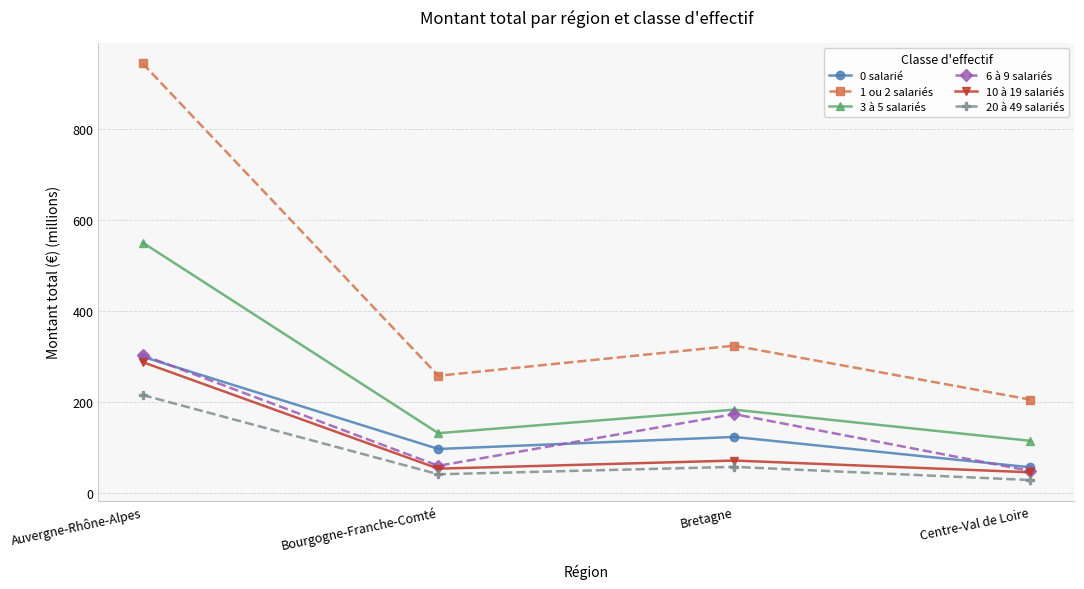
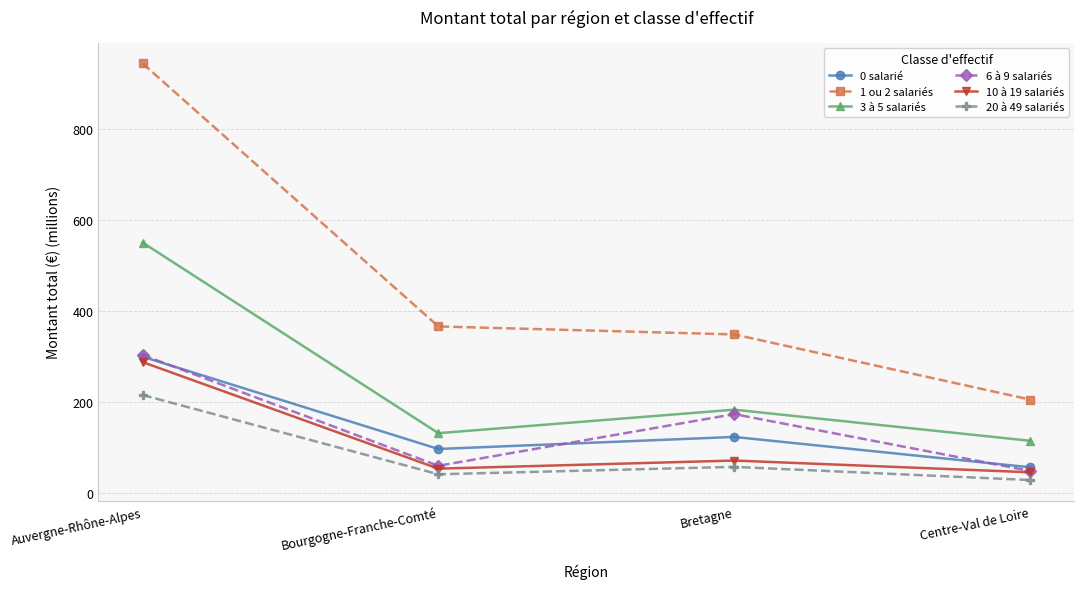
1 ou 2 salariés, Bourgogne-Franche-Comté: 260 -> 370
1 ou 2 salariés, Bretagne: 320 -> 350
